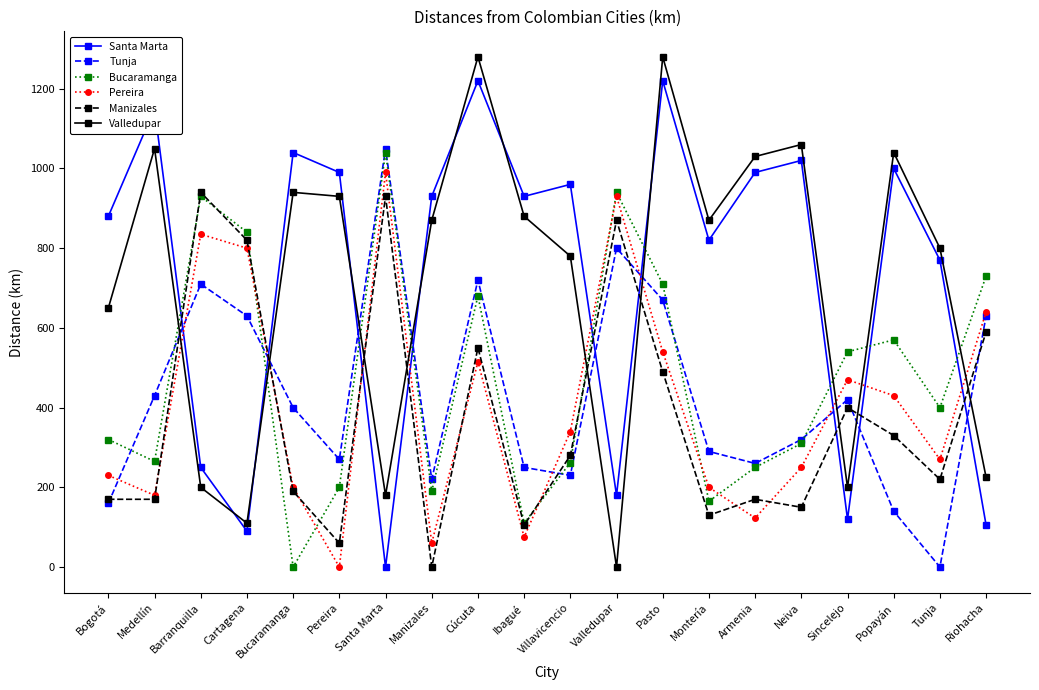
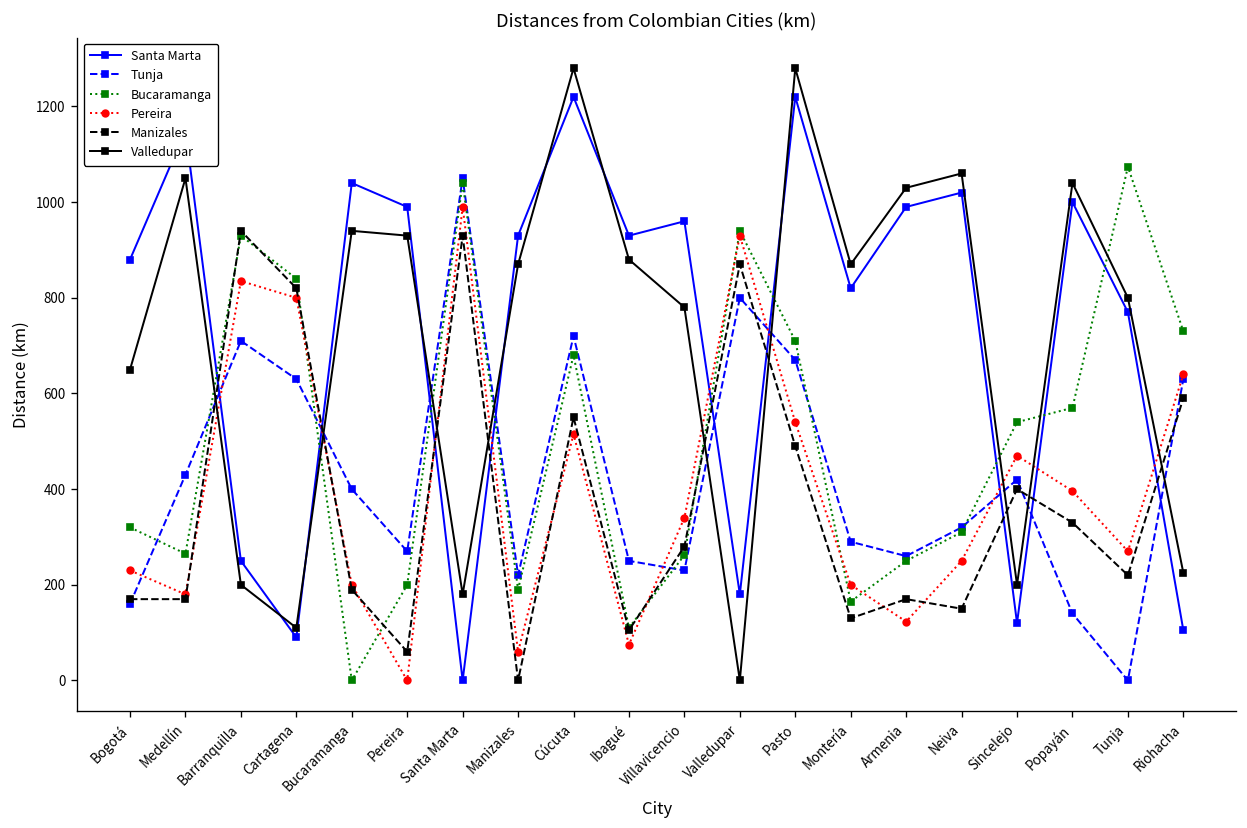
Pereira, Popayán: 430 -> 400
Bucaramanga, Tunja: 400 -> 1070
